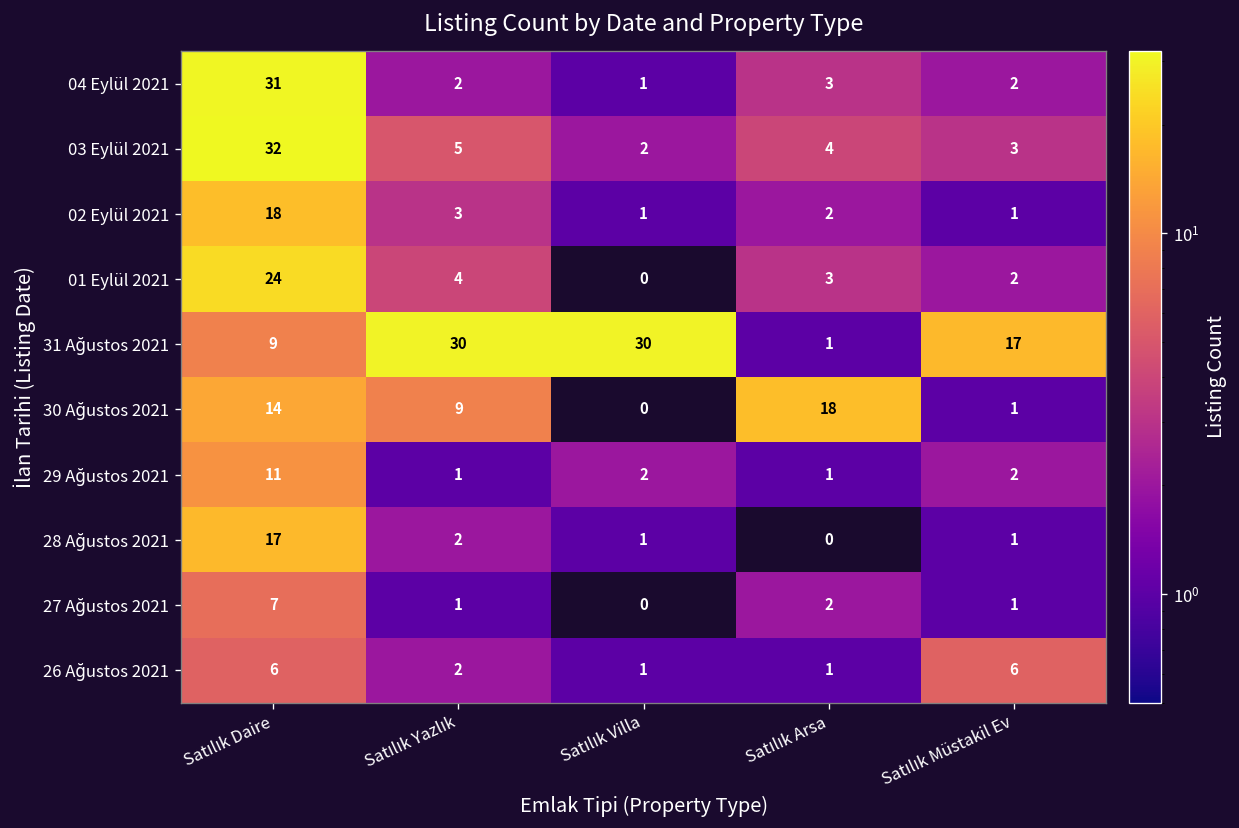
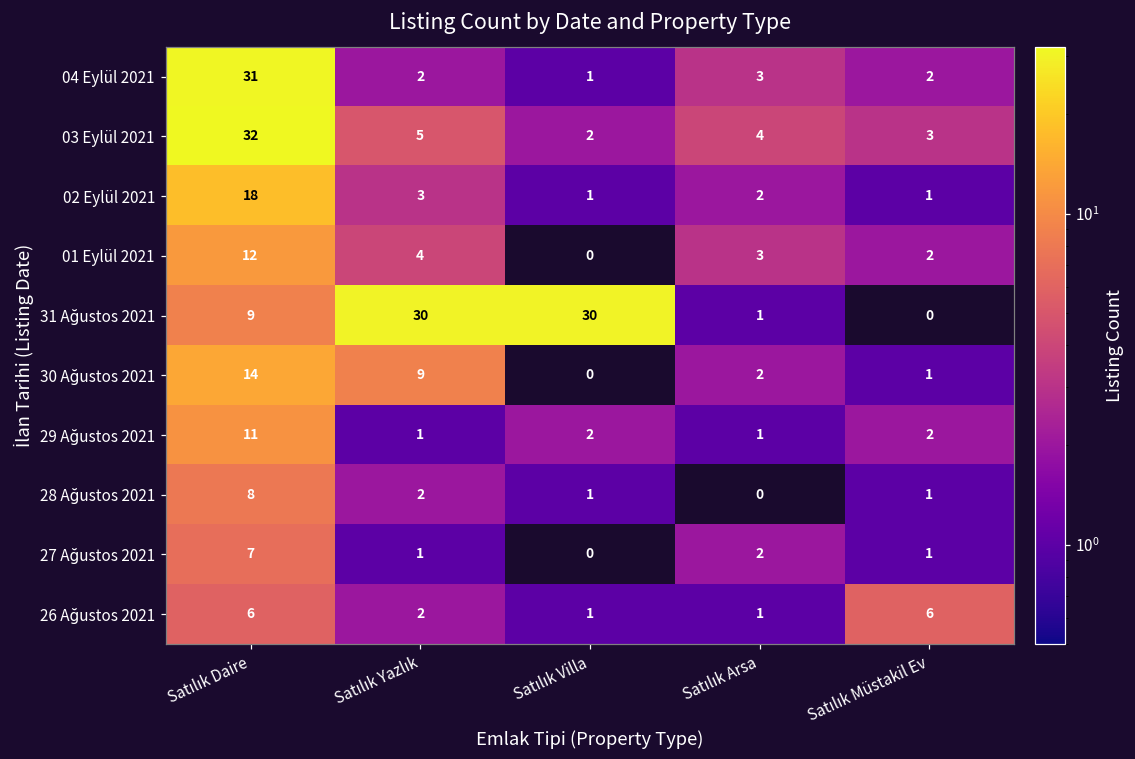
01 Eylül 2021, Satılık Daire: 24 -> 12
31 Ağustos 2021, Satılık Müstakil Ev: 17 -> 0
30 Ağustos 2021, Satılık Arsa: 18 -> 2
28 Ağustos 2021, Satılık Daire: 17 -> 8
